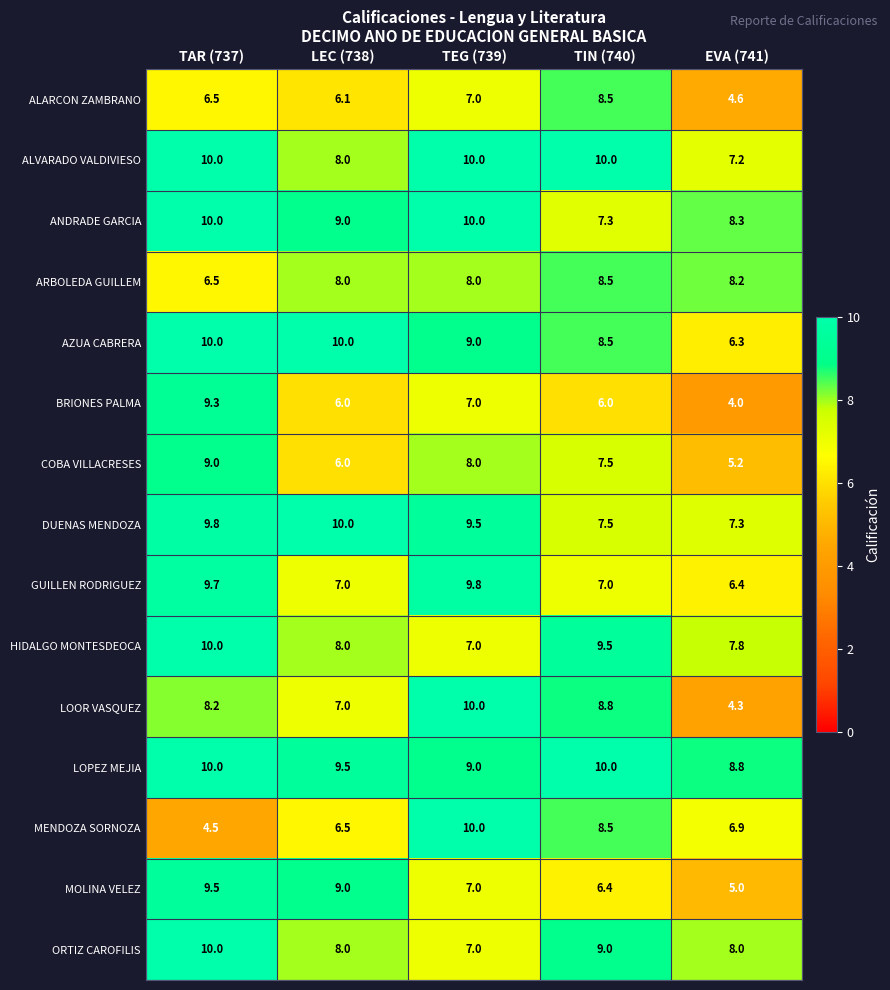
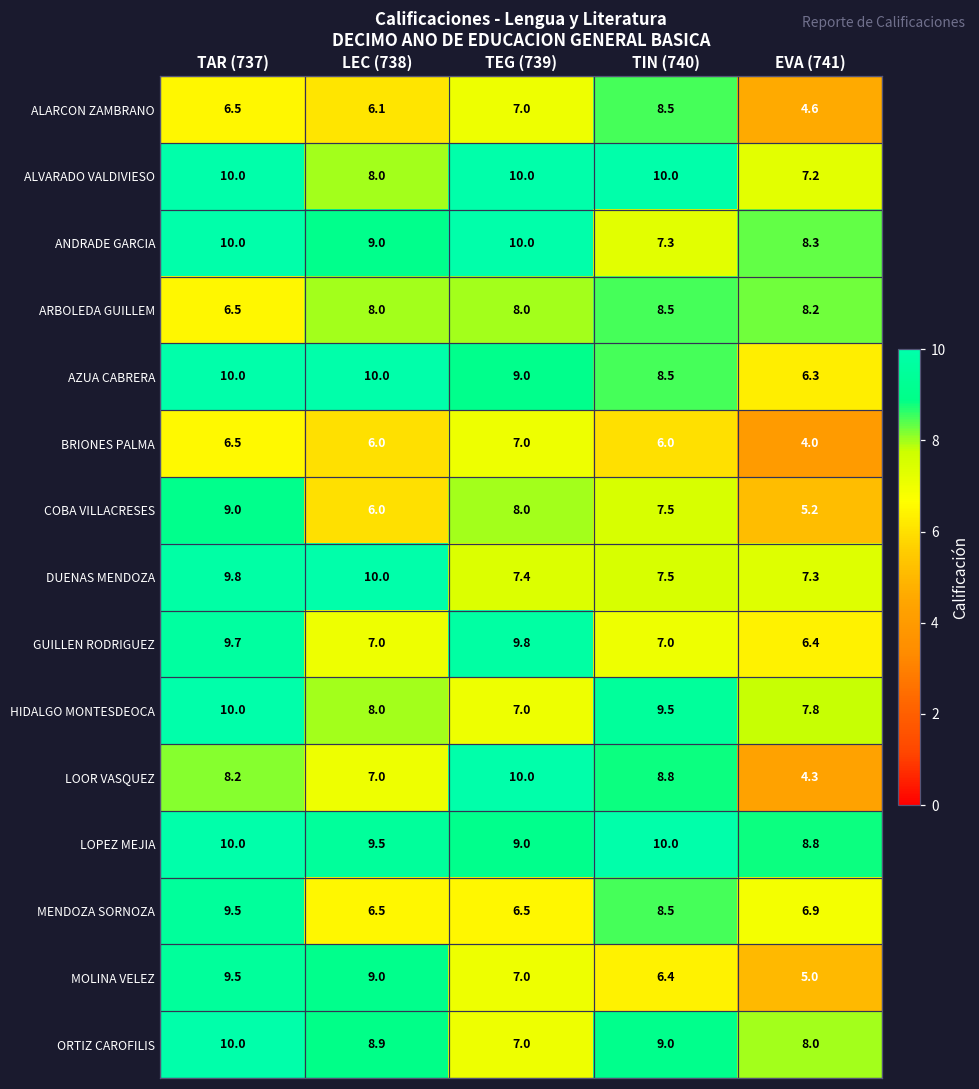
BRIONES PALMA, TAR (737): 9.3 -> 6.5
DUENAS MENDOZA, TEG (739): 9.5 -> 7.4
MENDOZA SORNOZA, TAR (737): 4.5 -> 9.5
MENDOZA SORNOZA, TEG (739): 10.0 -> 6.5
ORTIZ CAROFILIS, LEC (738): 8.0 -> 8.9
